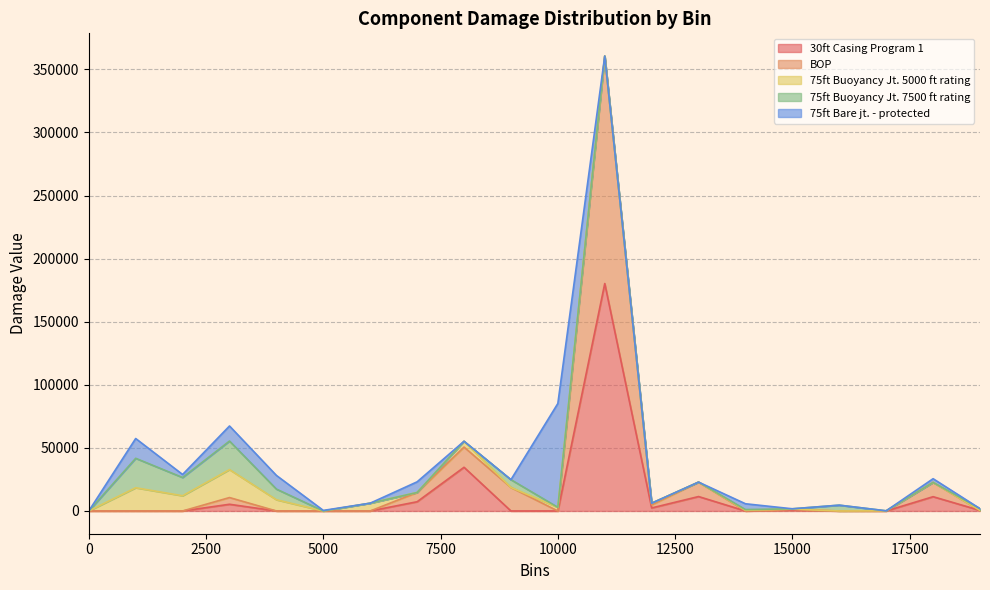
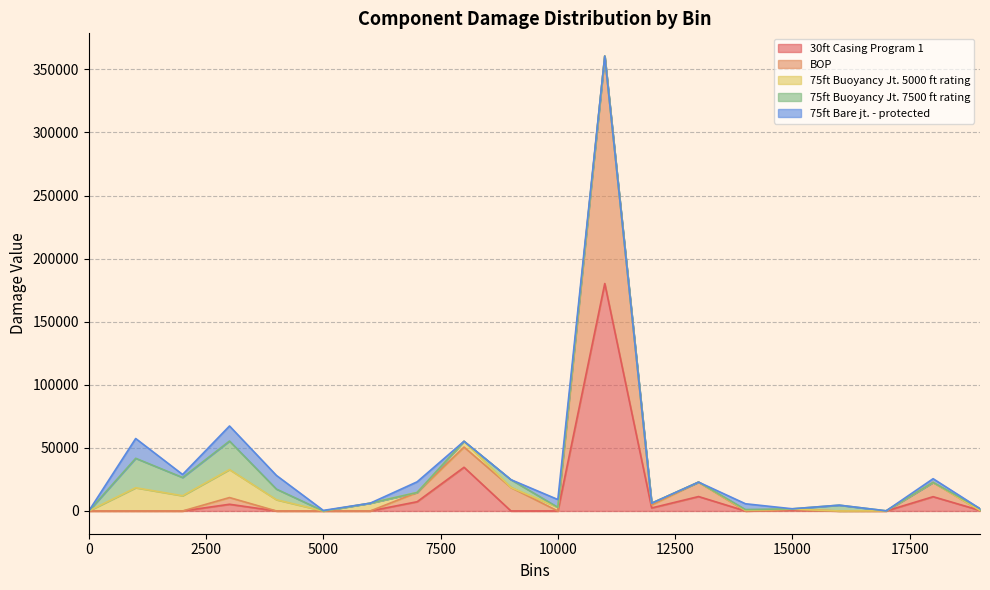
75ft Bare jt. - protected, 10000: 82000 -> 6000
